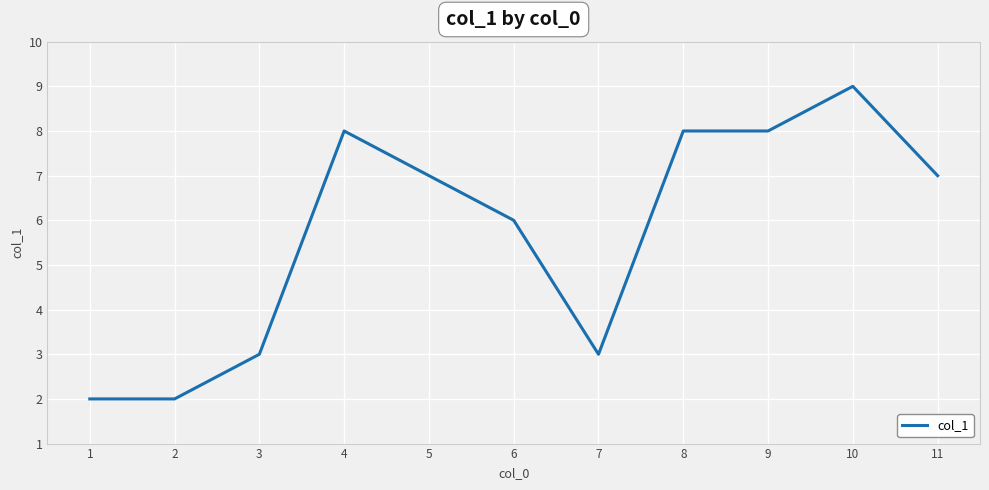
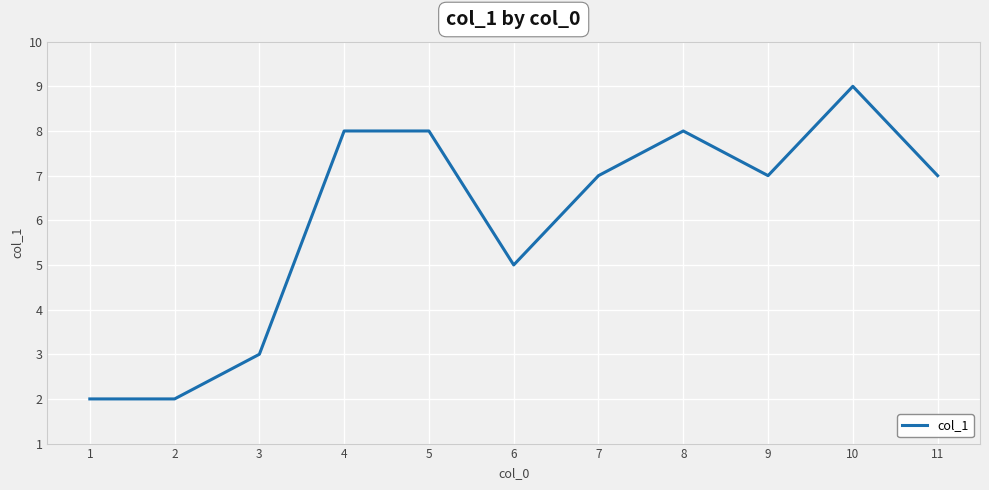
5: 7 -> 8
6: 6 -> 5
7: 3 -> 7
9: 8 -> 7
